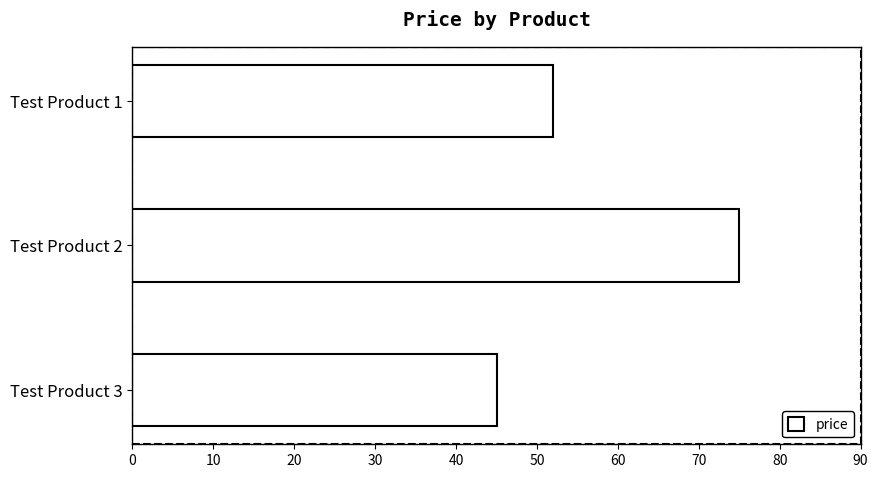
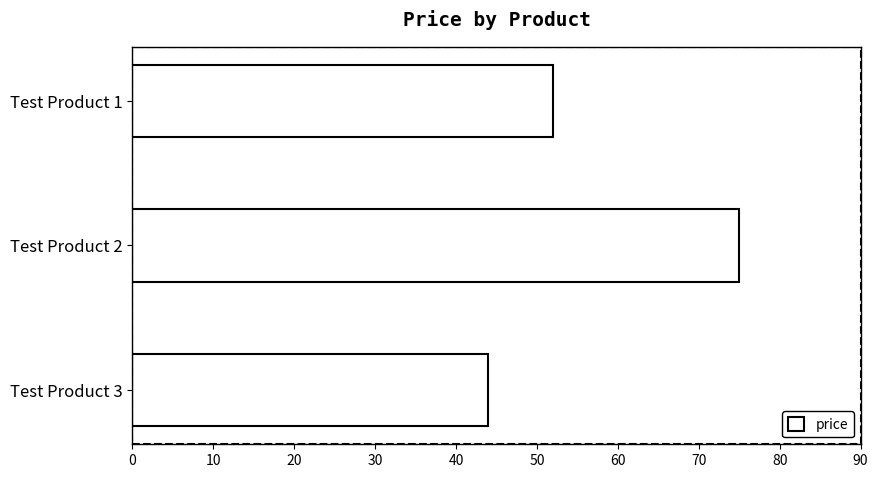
Test Product 3: 45 -> 44
